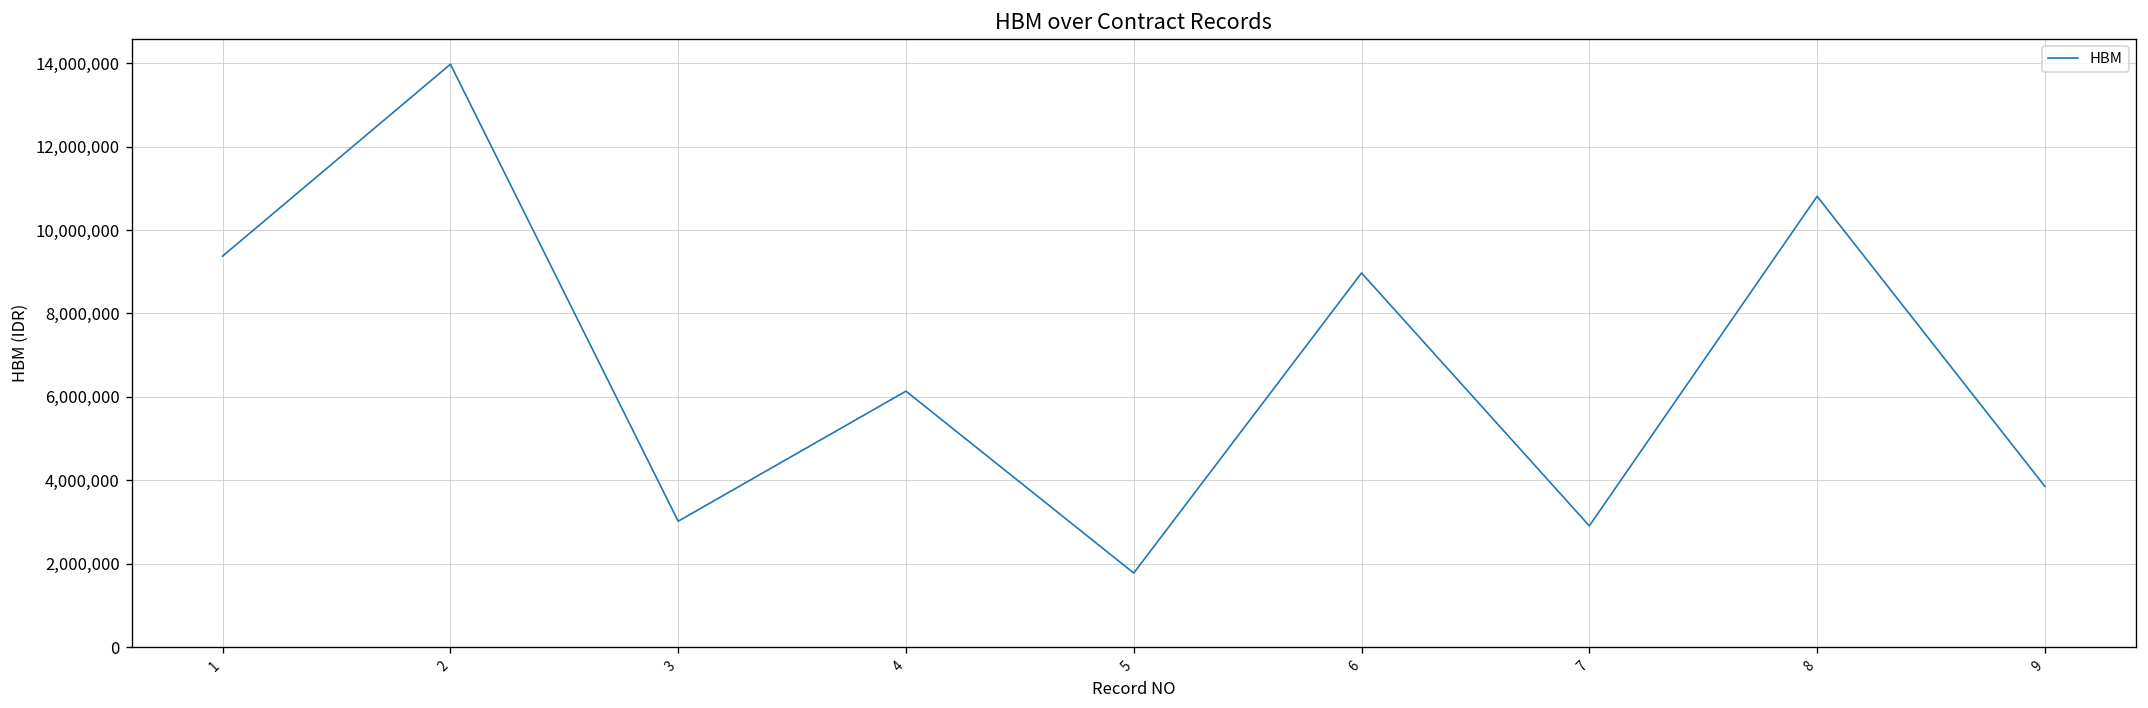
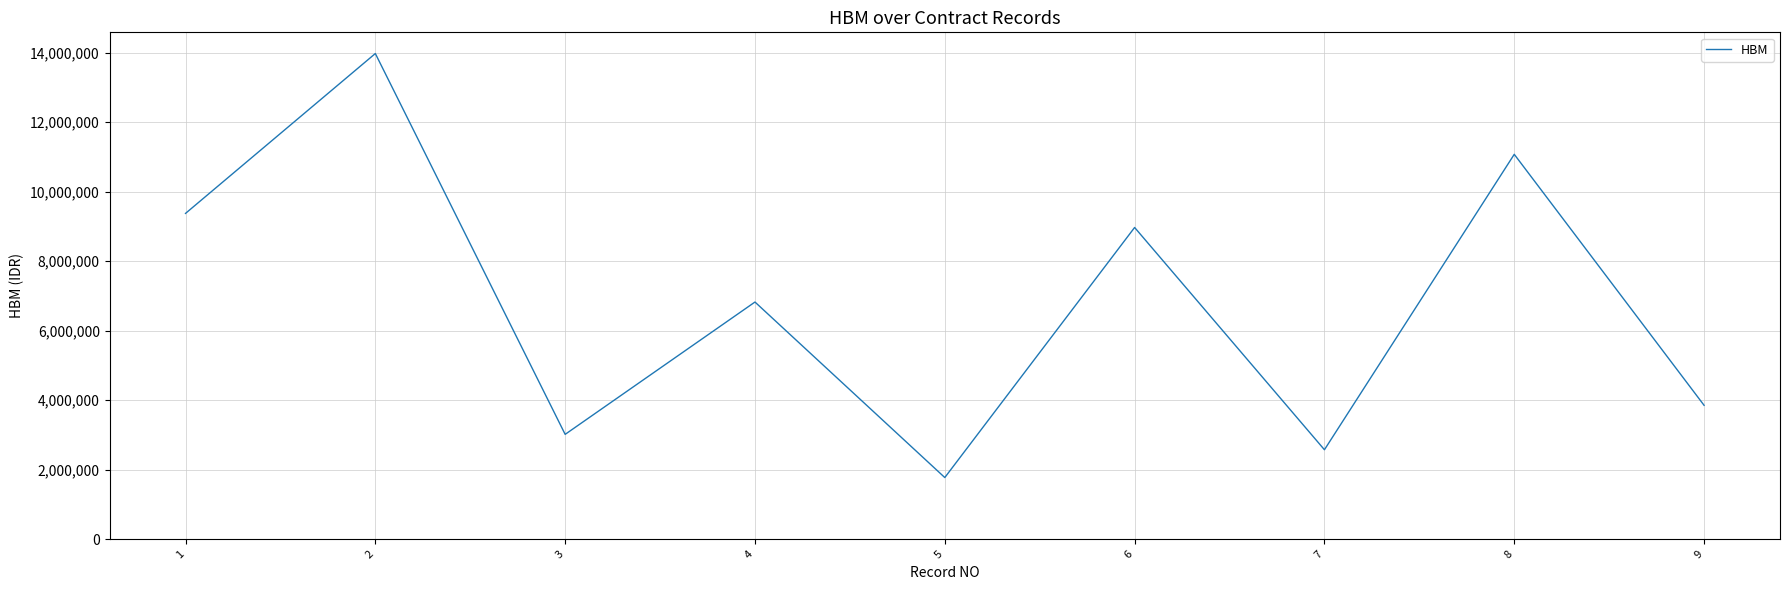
4: 6,100,000 -> 6,800,000
7: 2,900,000 -> 2,600,000
8: 10,800,000 -> 11,100,000
